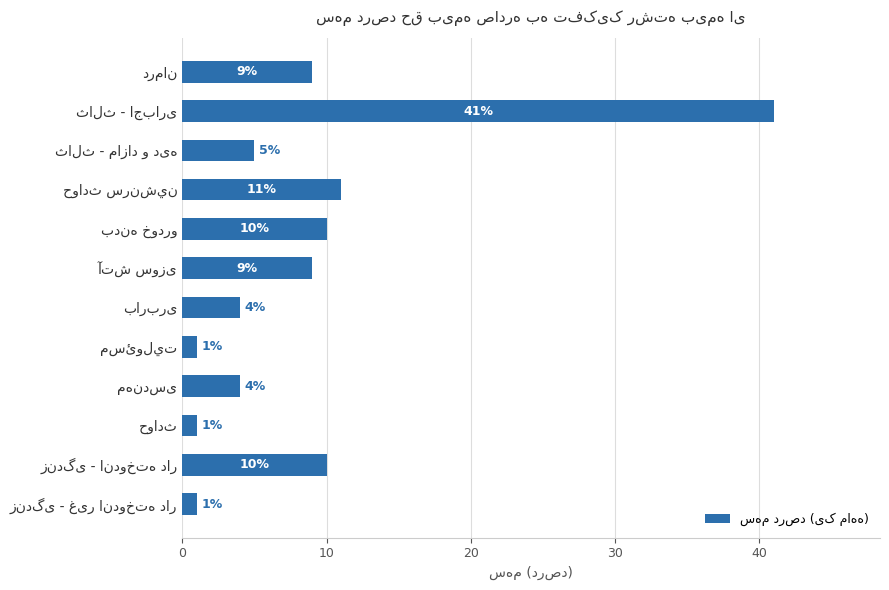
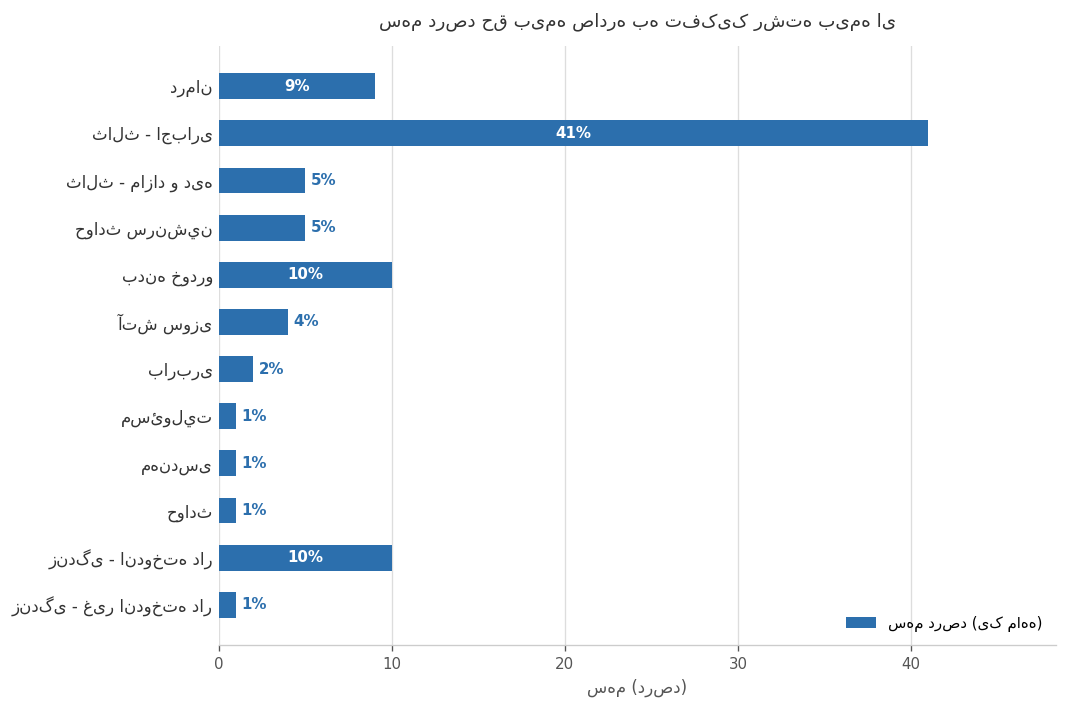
حوادث سرنشين: 11% -> 5%
آتش سوزی: 9% -> 4%
باربری: 4% -> 2%
مهندسی: 4% -> 1%
